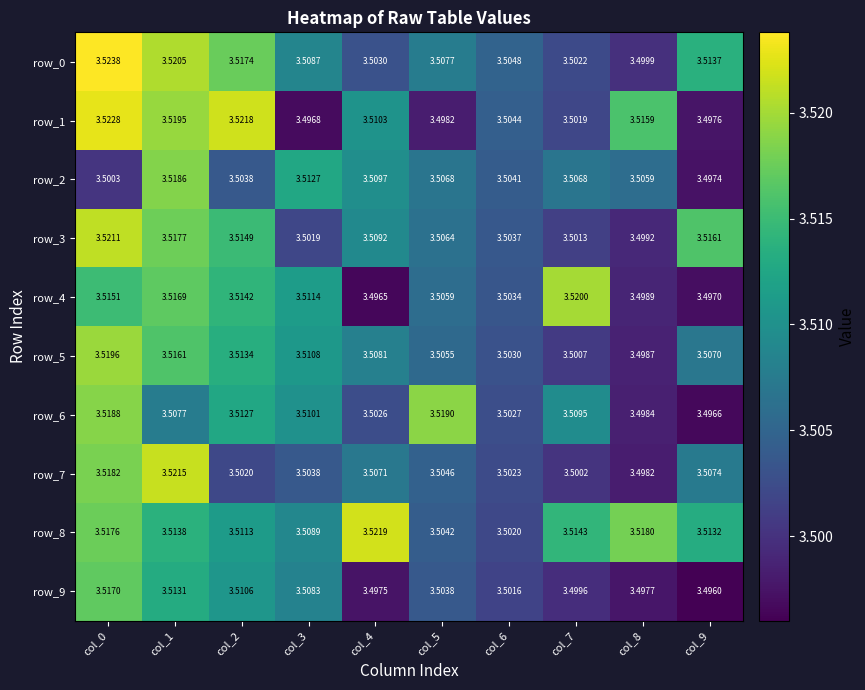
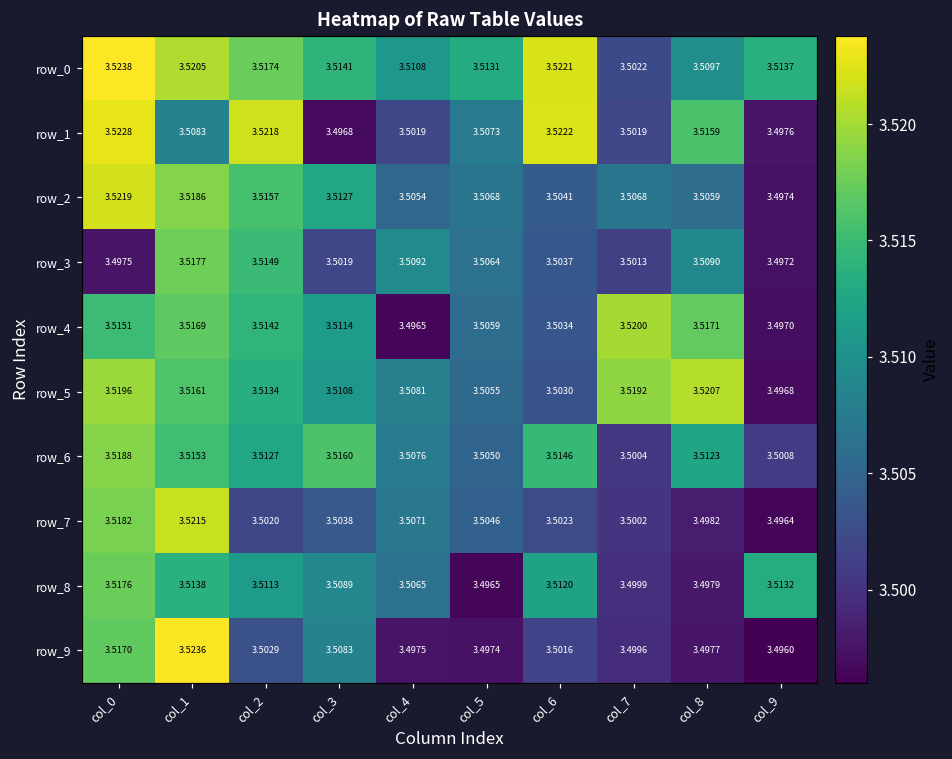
row_0, col_3: 3.5087 -> 3.5141
row_0, col_4: 3.5030 -> 3.5108
row_0, col_5: 3.5077 -> 3.5131
row_0, col_6: 3.5048 -> 3.5221
row_0, col_8: 3.4999 -> 3.5097
row_1, col_1: 3.5195 -> 3.5083
row_1, col_4: 3.5103 -> 3.5019
row_1, col_5: 3.4982 -> 3.5073
row_1, col_6: 3.5044 -> 3.5222
row_2, col_0: 3.5003 -> 3.5219
row_2, col_2: 3.5038 -> 3.5157
row_2, col_4: 3.5097 -> 3.5054
row_3, col_0: 3.5211 -> 3.4975
row_3, col_8: 3.4992 -> 3.5090
row_3, col_9: 3.5161 -> 3.4972
row_4, col_8: 3.4989 -> 3.5171
row_5, col_7: 3.5007 -> 3.5192
row_5, col_8: 3.4987 -> 3.5207
row_5, col_9: 3.5070 -> 3.4968
row_6, col_1: 3.5077 -> 3.5153
row_6, col_3: 3.5101 -> 3.5160
row_6, col_4: 3.5026 -> 3.5076
row_6, col_5: 3.5190 -> 3.5050
row_6, col_6: 3.5027 -> 3.5146
row_6, col_7: 3.5095 -> 3.5004
row_6, col_8: 3.4984 -> 3.5123
row_6, col_9: 3.4966 -> 3.5008
row_7, col_9: 3.5074 -> 3.4964
row_8, col_4: 3.5219 -> 3.5065
row_8, col_5: 3.5042 -> 3.4965
row_8, col_6: 3.5020 -> 3.5120
row_8, col_7: 3.5143 -> 3.4999
row_8, col_8: 3.5180 -> 3.4979
row_9, col_1: 3.5131 -> 3.5236
row_9, col_2: 3.5106 -> 3.5029
row_9, col_5: 3.5038 -> 3.4974
